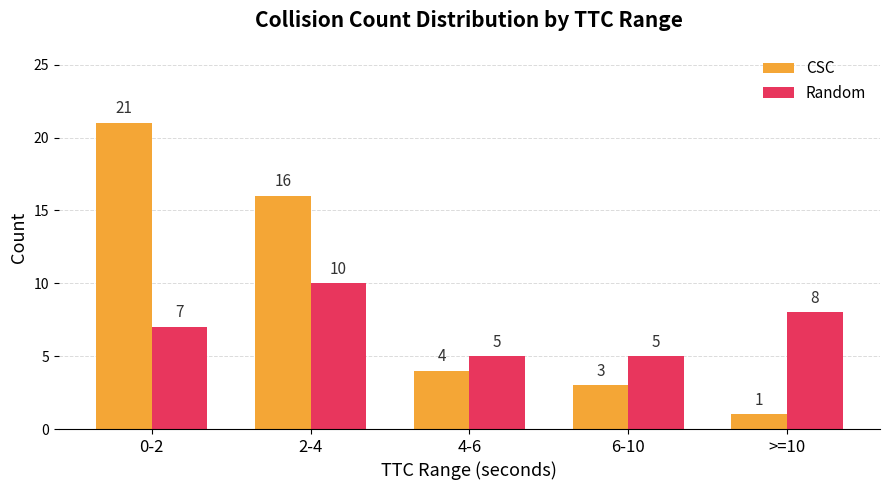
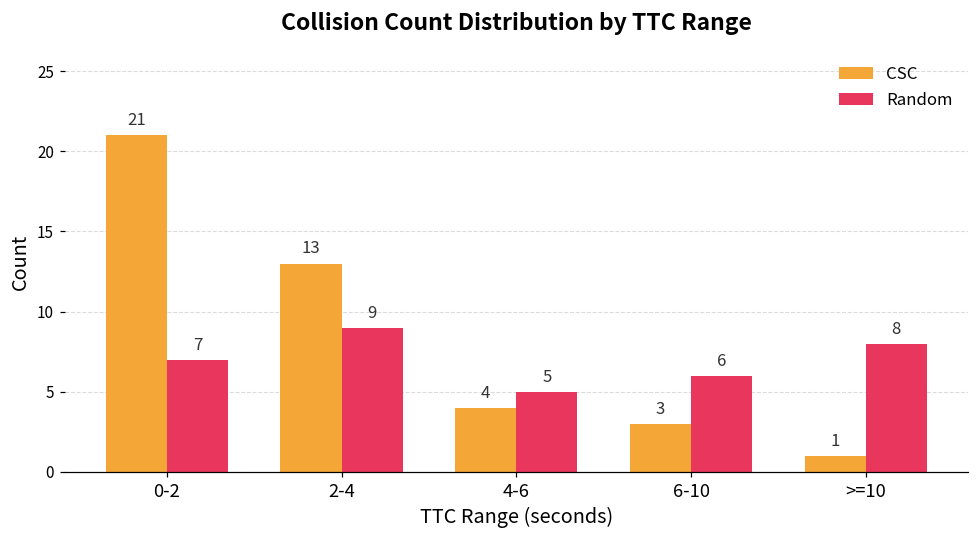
CSC, 2-4: 16 -> 13
Random, 2-4: 10 -> 9
Random, 6-10: 5 -> 6
